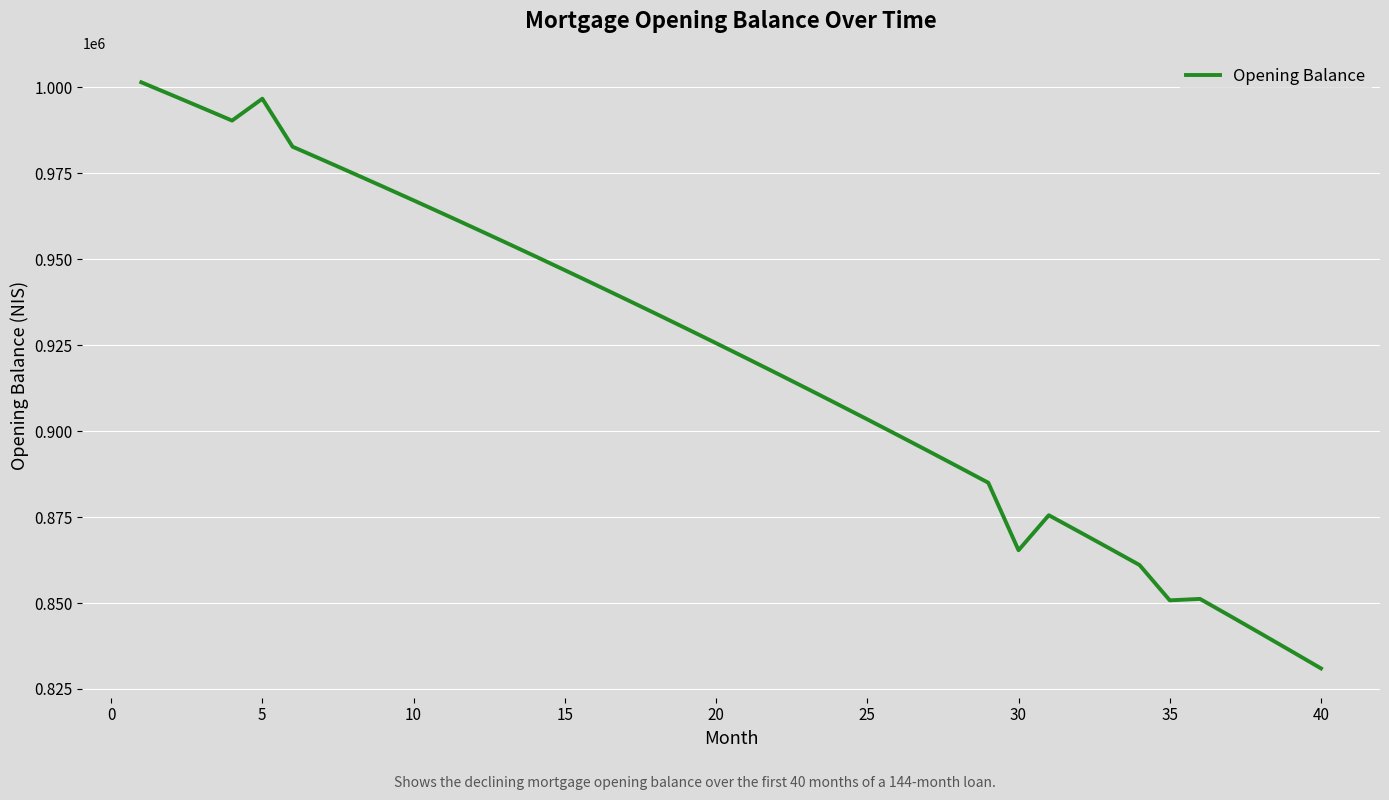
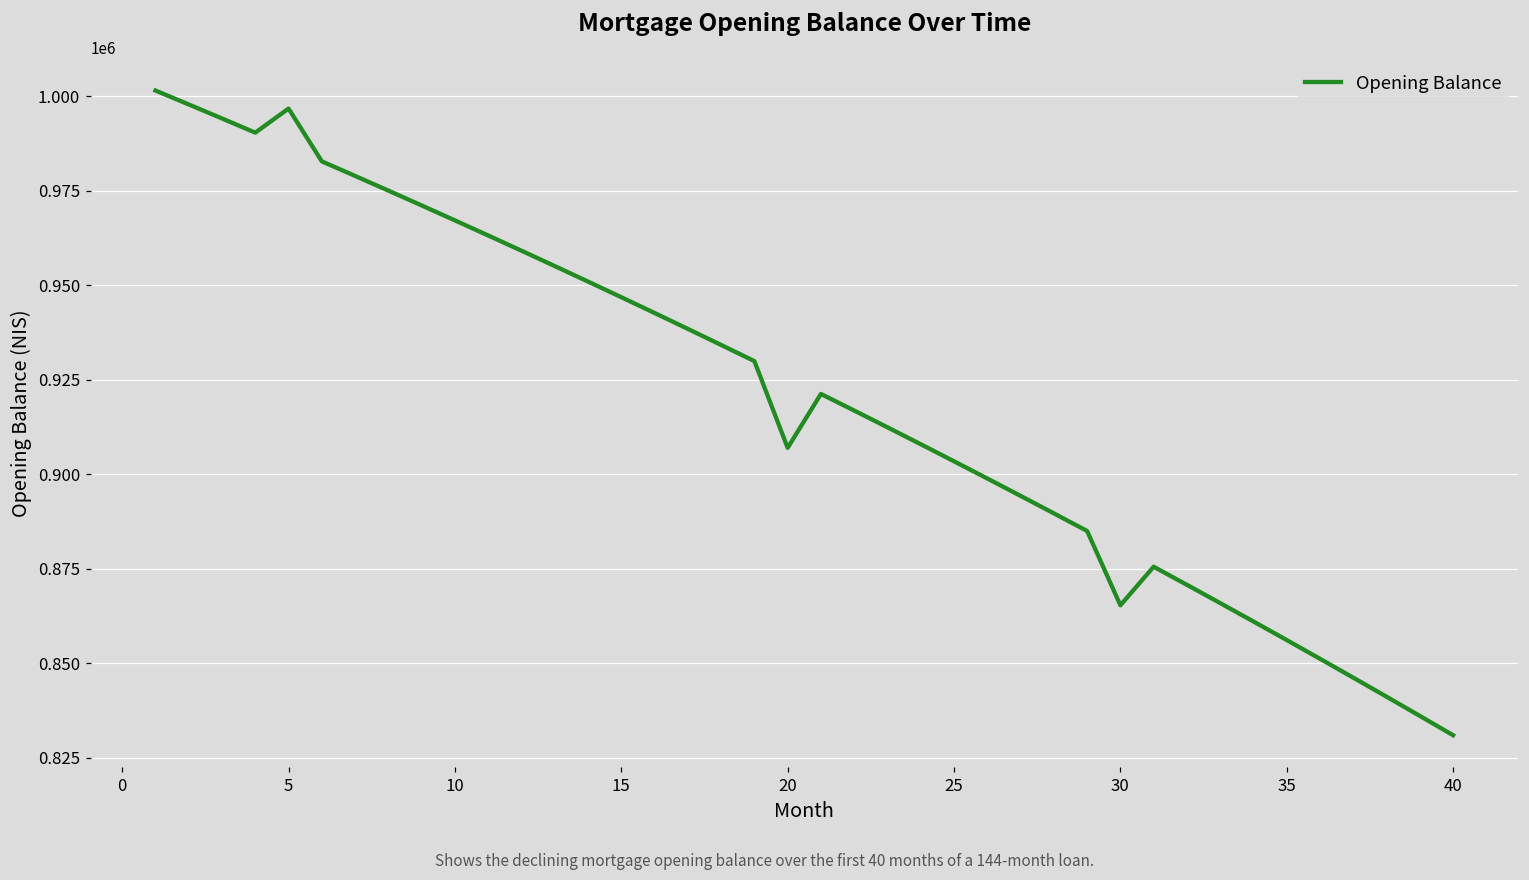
20: 926000 -> 907000
35: 851000 -> 856000
